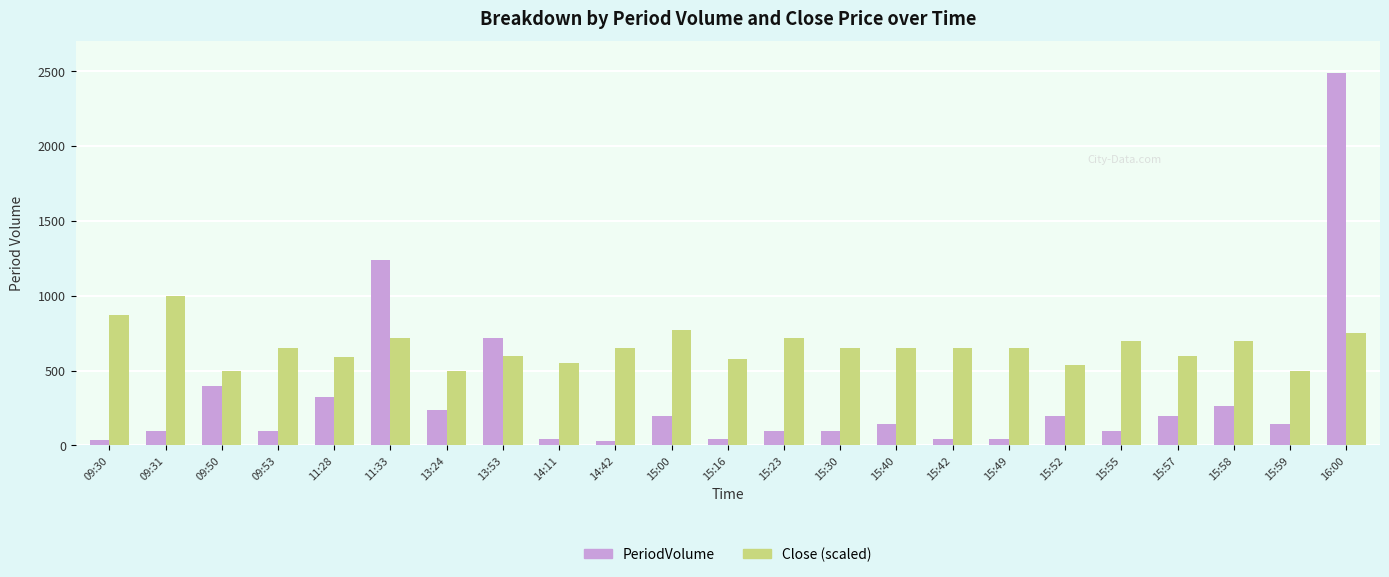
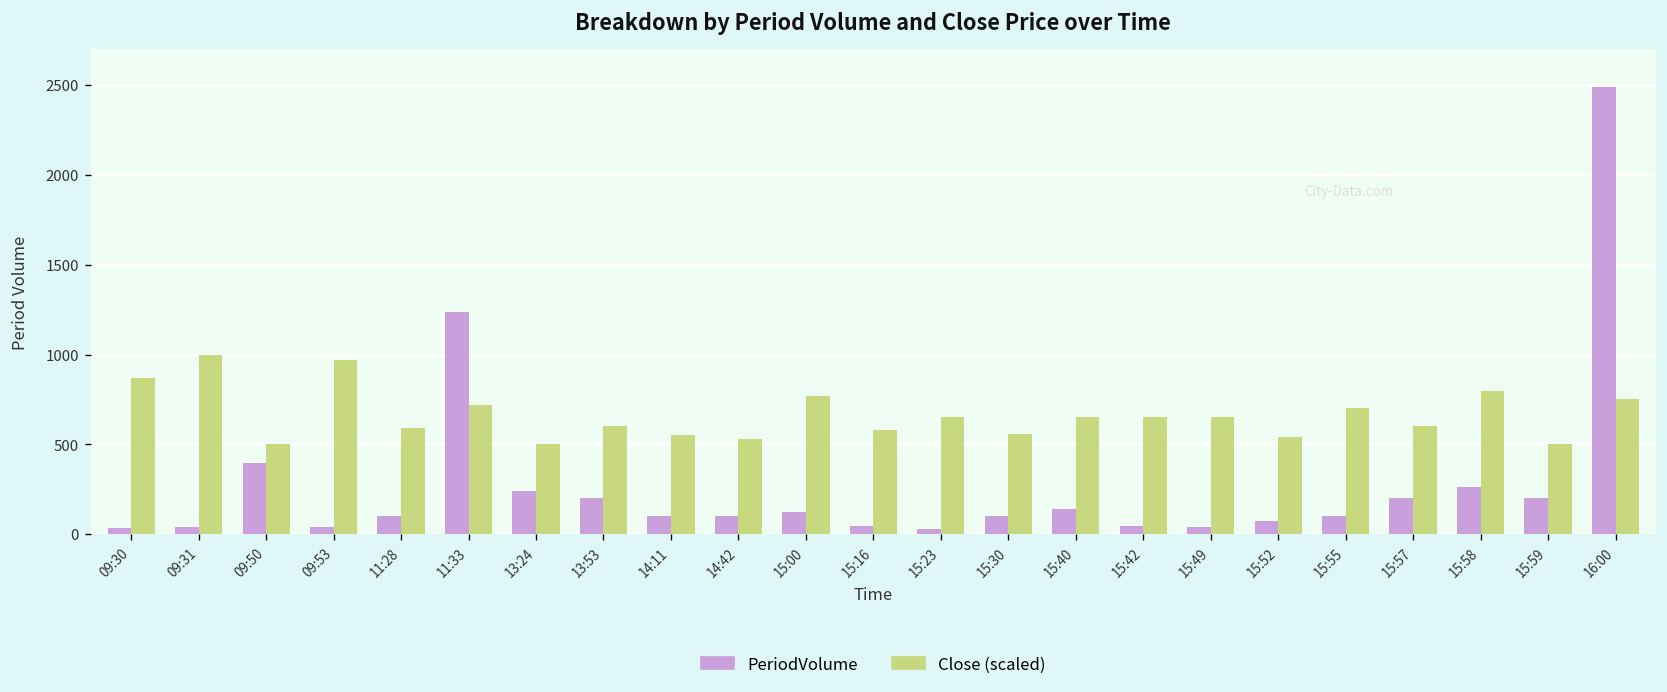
PeriodVolume, 09:31: 100 -> 40
PeriodVolume, 09:53: 100 -> 40
Close (scaled), 09:53: 650 -> 970
PeriodVolume, 11:28: 320 -> 100
PeriodVolume, 13:53: 720 -> 200
PeriodVolume, 14:11: 40 -> 100
PeriodVolume, 14:42: 30 -> 100
Close (scaled), 14:42: 650 -> 530
PeriodVolume, 15:00: 200 -> 120
PeriodVolume, 15:23: 100 -> 30
Close (scaled), 15:23: 720 -> 650
Close (scaled), 15:30: 650 -> 560
PeriodVolume, 15:52: 200 -> 70
Close (scaled), 15:58: 700 -> 800
PeriodVolume, 15:59: 150 -> 200
